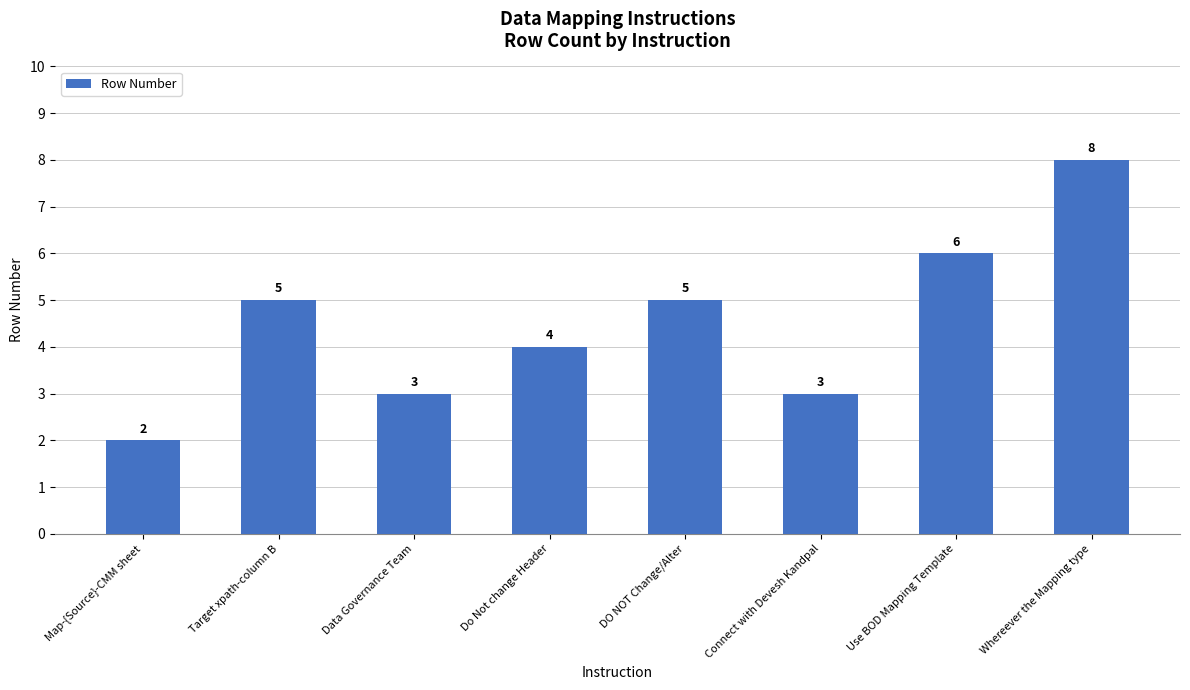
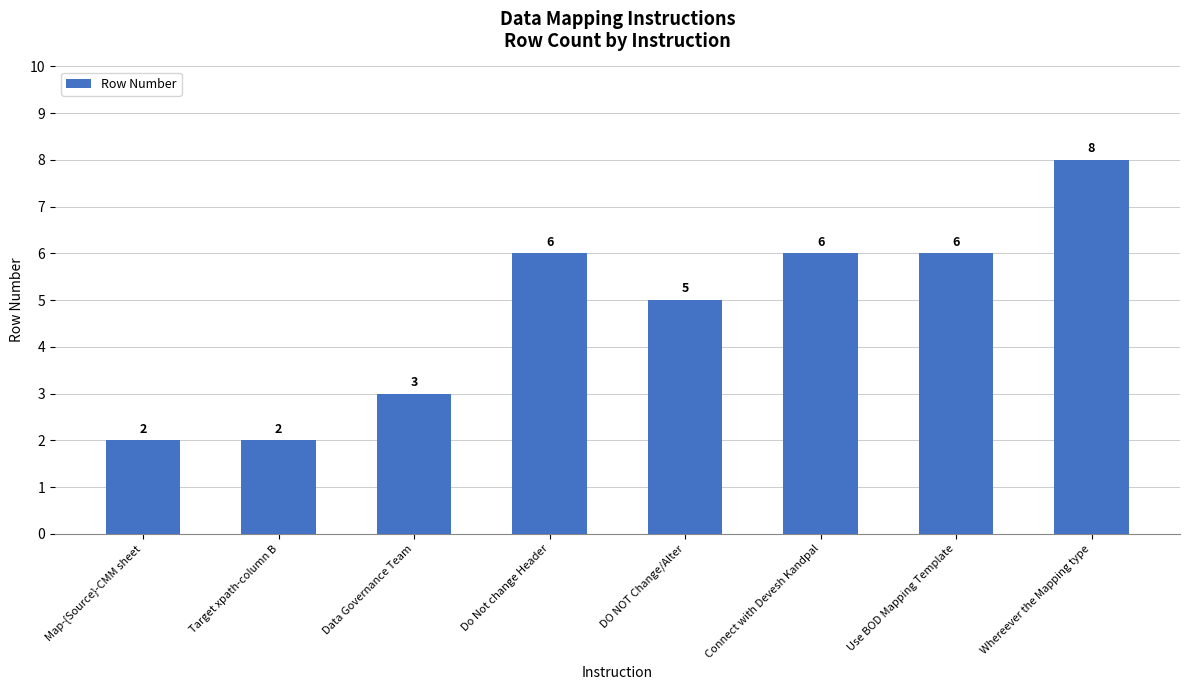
Target xpath-column B: 5 -> 2
Do Not change Header: 4 -> 6
Connect with Devesh Kandpal: 3 -> 6
